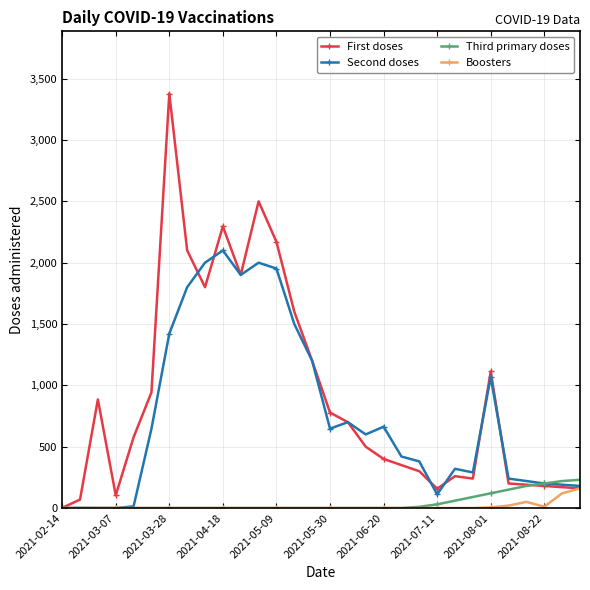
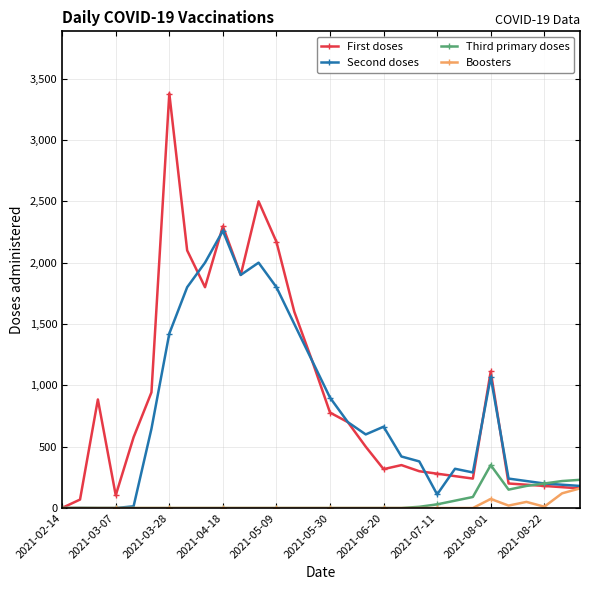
Second doses, 2021-04-18: 2,100 -> 2,260
Second doses, 2021-05-09: 1,950 -> 1,800
Second doses, 2021-05-30: 650 -> 900
First doses, 2021-06-20: 400 -> 320
First doses, 2021-07-11: 160 -> 280
Third primary doses, 2021-08-01: 120 -> 350
Boosters, 2021-08-01: 10 -> 70
